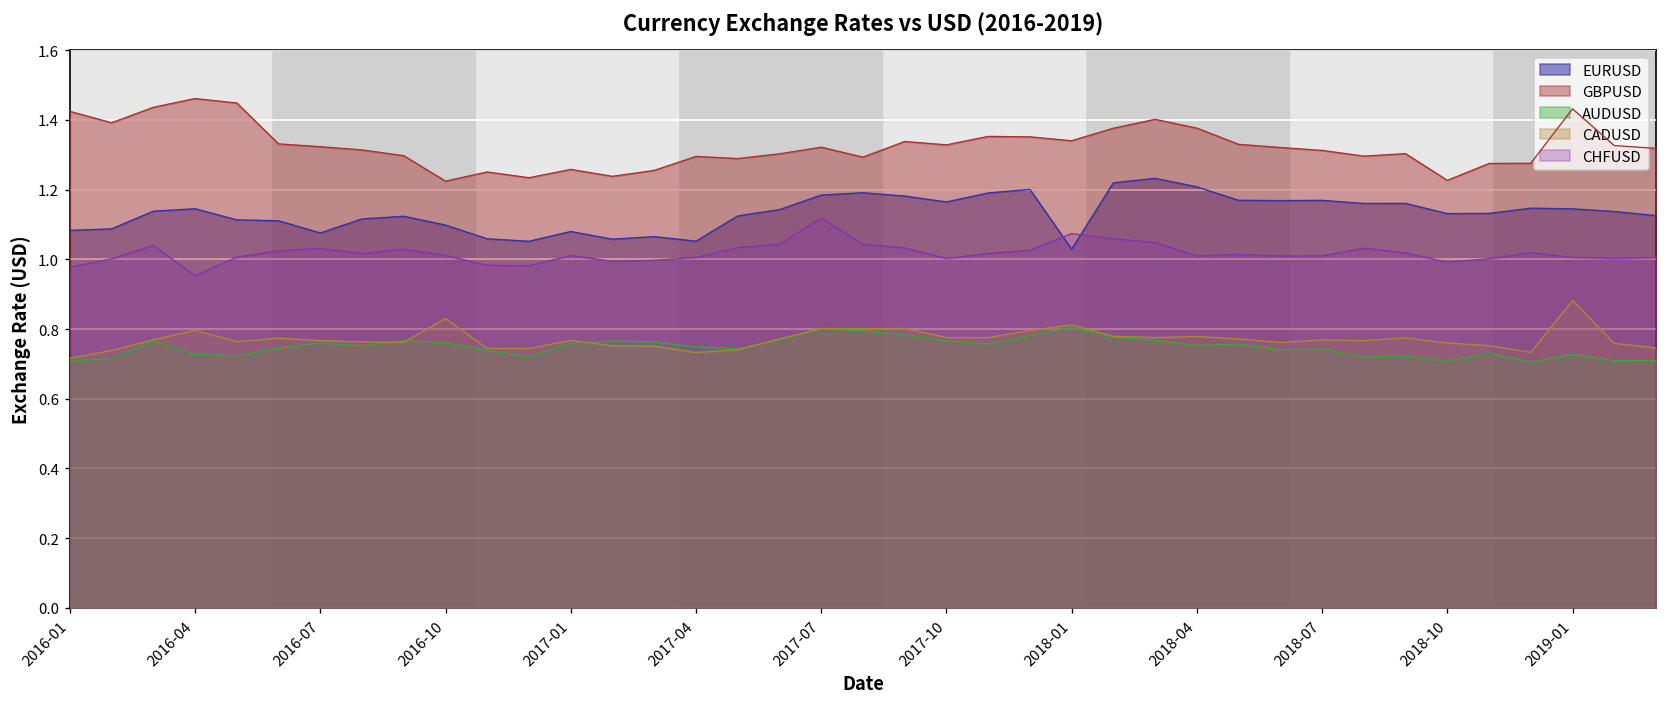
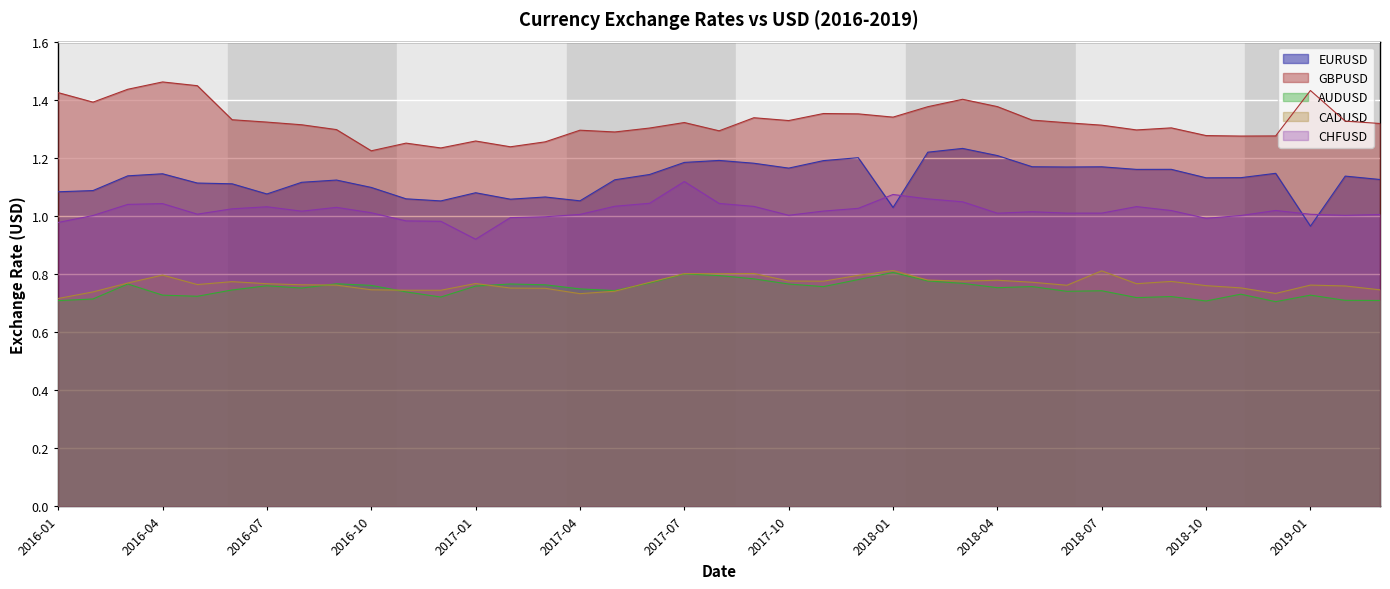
CHFUSD, 2016-04: 0.95 -> 1.04
CADUSD, 2016-10: 0.83 -> 0.75
CHFUSD, 2017-01: 1.01 -> 0.92
CADUSD, 2018-07: 0.77 -> 0.81
GBPUSD, 2018-10: 1.23 -> 1.28
EURUSD, 2019-01: 1.14 -> 0.96
CADUSD, 2019-01: 0.88 -> 0.76
